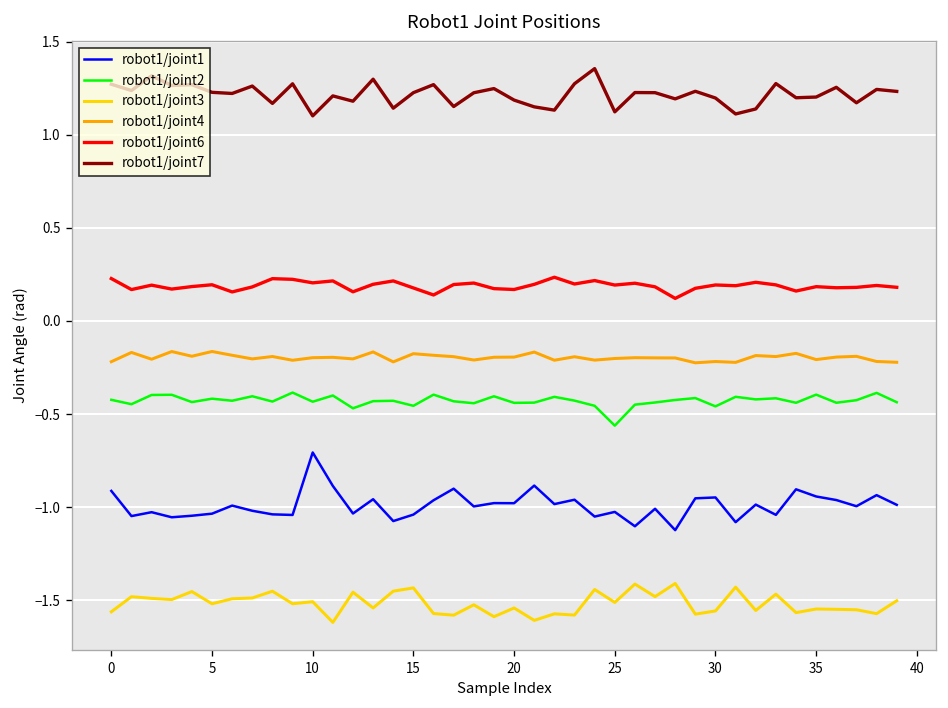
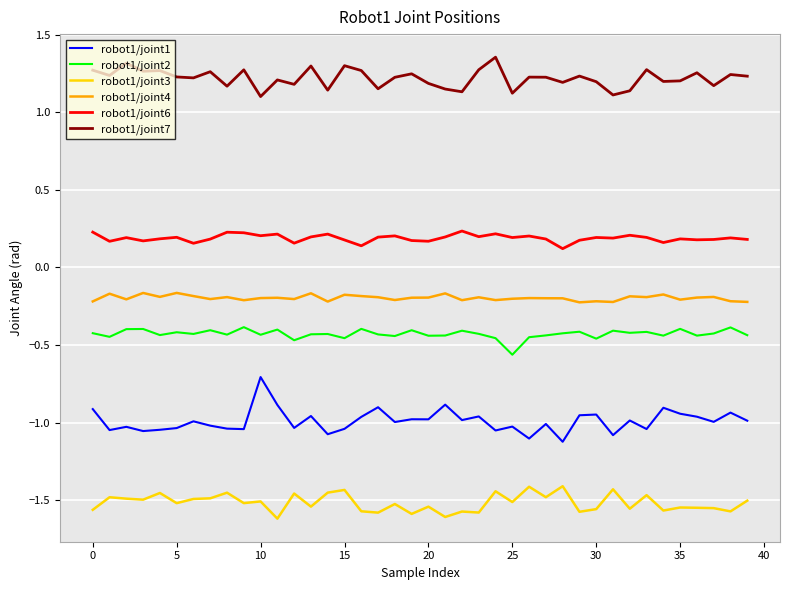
robot1/joint7, 15: 1.23 -> 1.30
